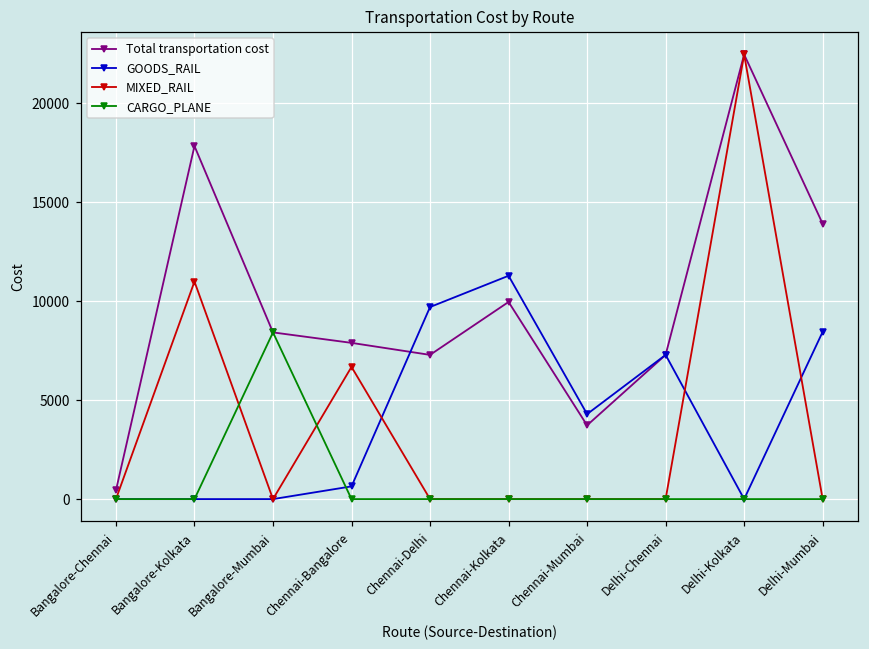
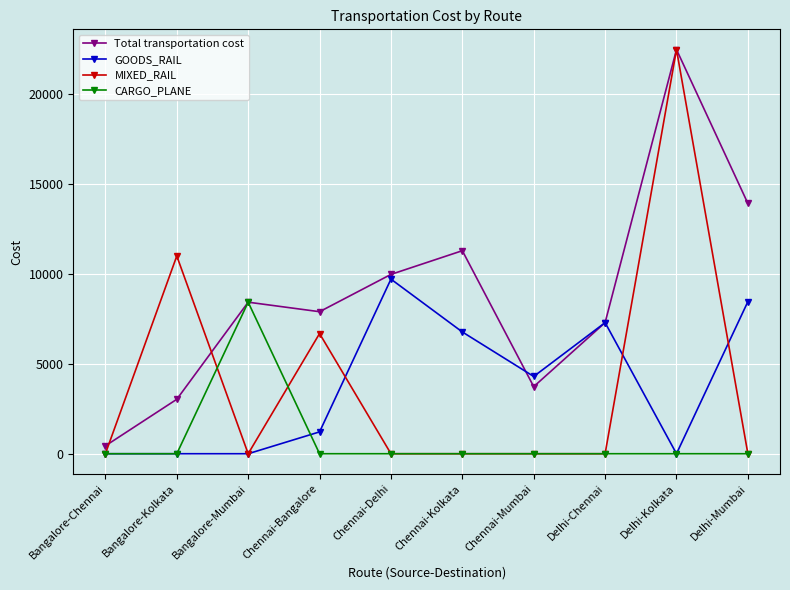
Total transportation cost, Bangalore-Kolkata: 17800 -> 3000
GOODS_RAIL, Chennai-Bangalore: 600 -> 1200
Total transportation cost, Chennai-Delhi: 7300 -> 10000
Total transportation cost, Chennai-Kolkata: 10000 -> 11300
GOODS_RAIL, Chennai-Kolkata: 11300 -> 6800
